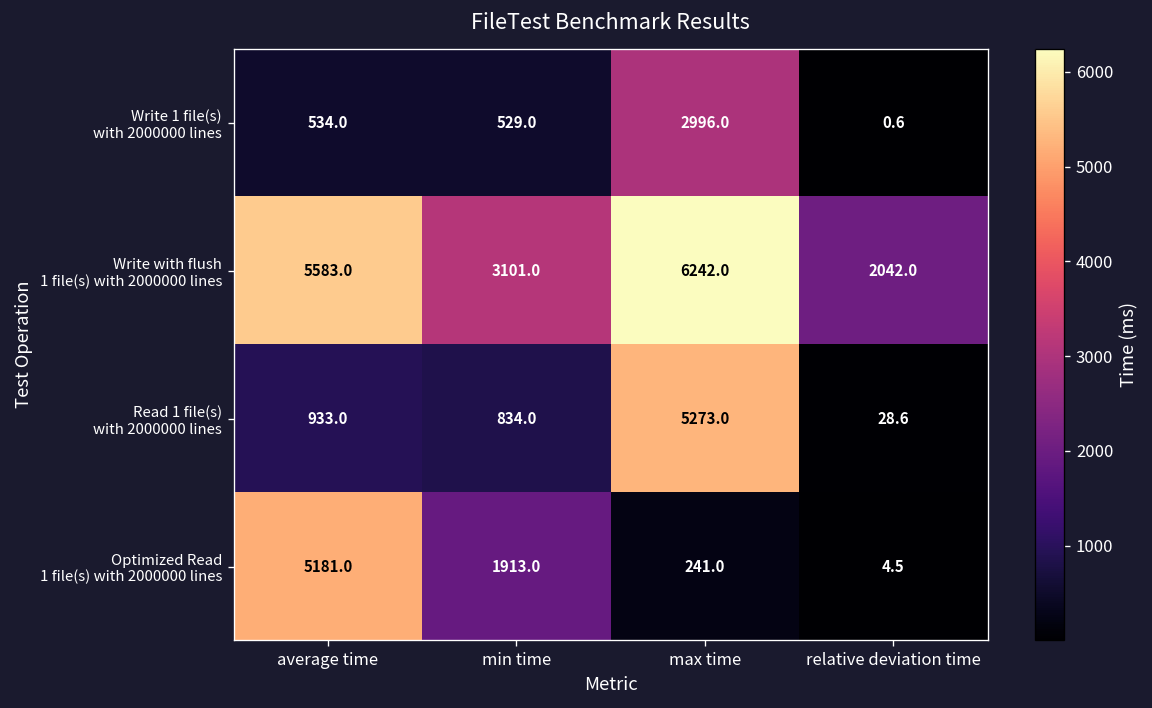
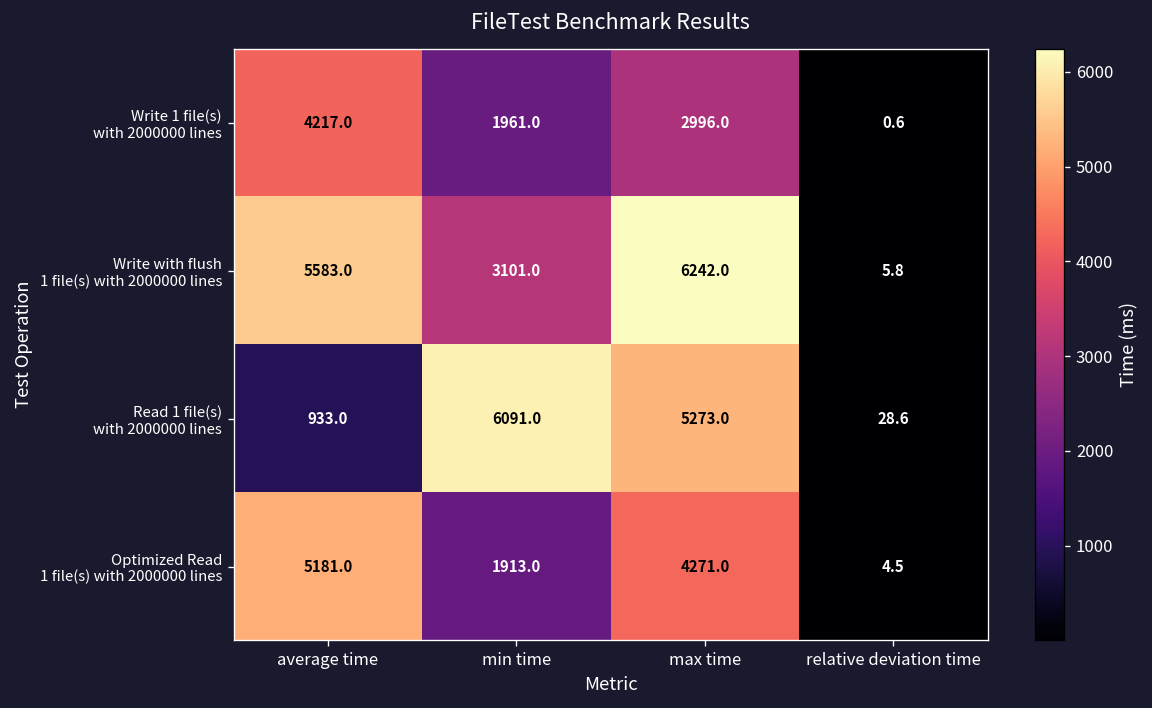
Write 1 file(s) with 2000000 lines, average time: 534.0 -> 4217.0
Write 1 file(s) with 2000000 lines, min time: 529.0 -> 1961.0
Write with flush 1 file(s) with 2000000 lines, relative deviation time: 2042.0 -> 5.8
Read 1 file(s) with 2000000 lines, min time: 834.0 -> 6091.0
Optimized Read 1 file(s) with 2000000 lines, max time: 241.0 -> 4271.0
